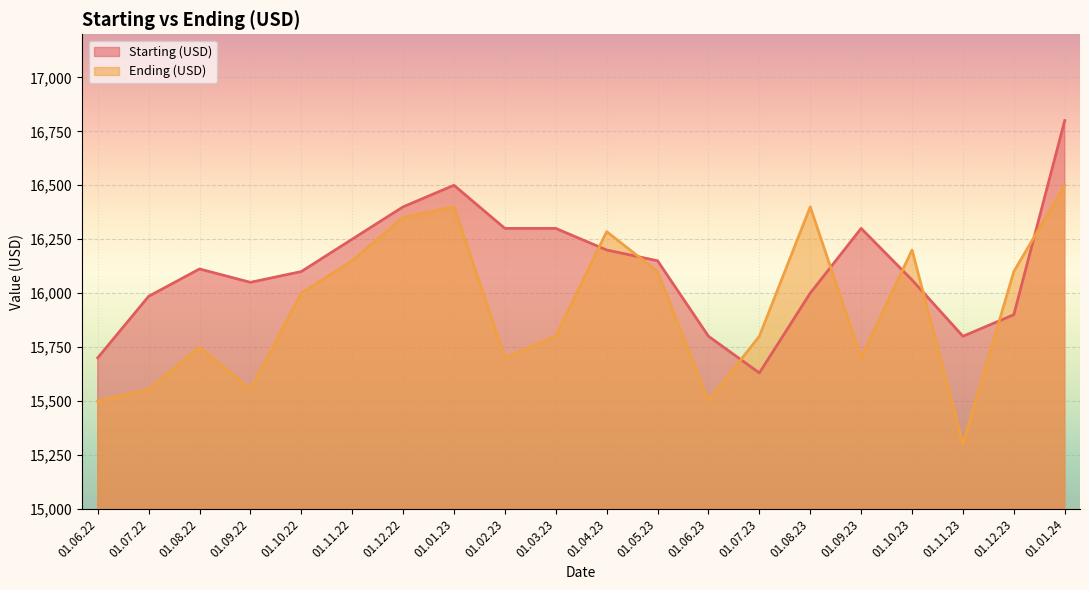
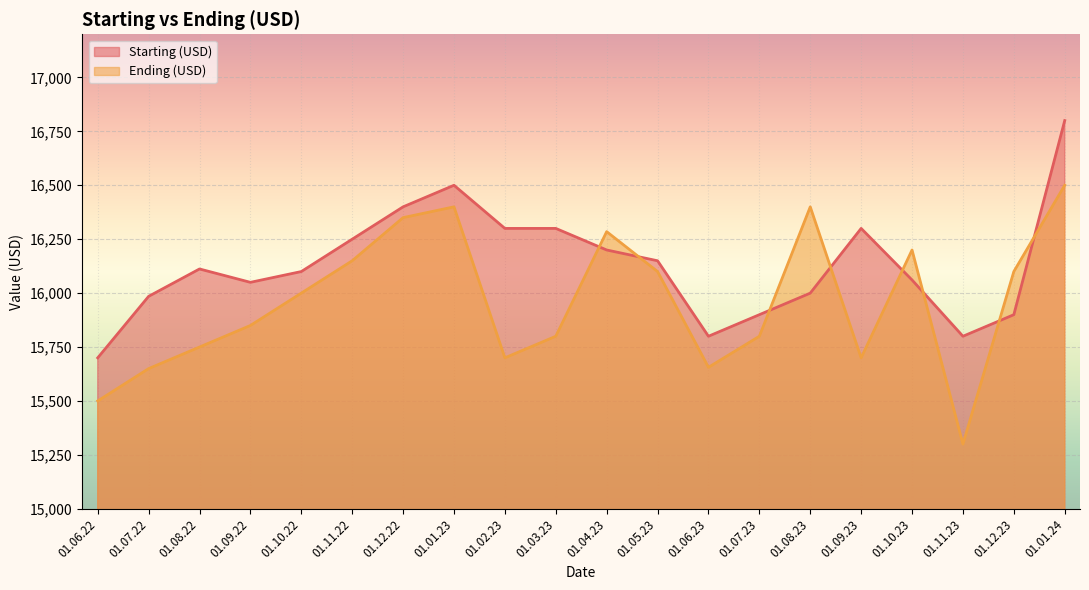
Ending (USD), 01.07.22: 15,550 -> 15,650
Ending (USD), 01.09.22: 15,550 -> 15,850
Ending (USD), 01.06.23: 15,500 -> 15,660
Starting (USD), 01.07.23: 15,630 -> 15,900
